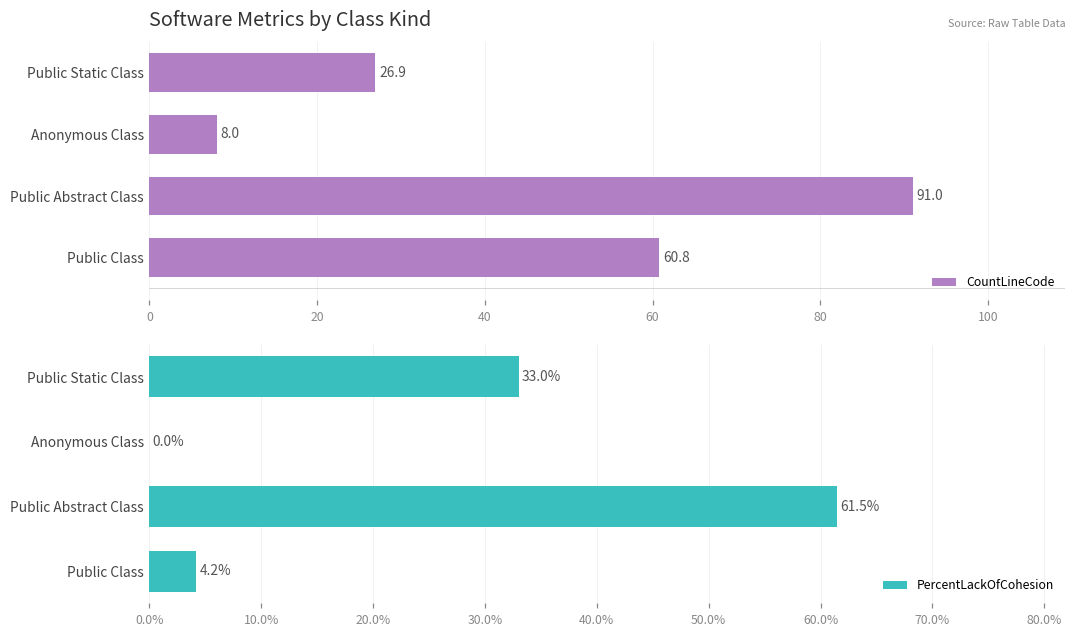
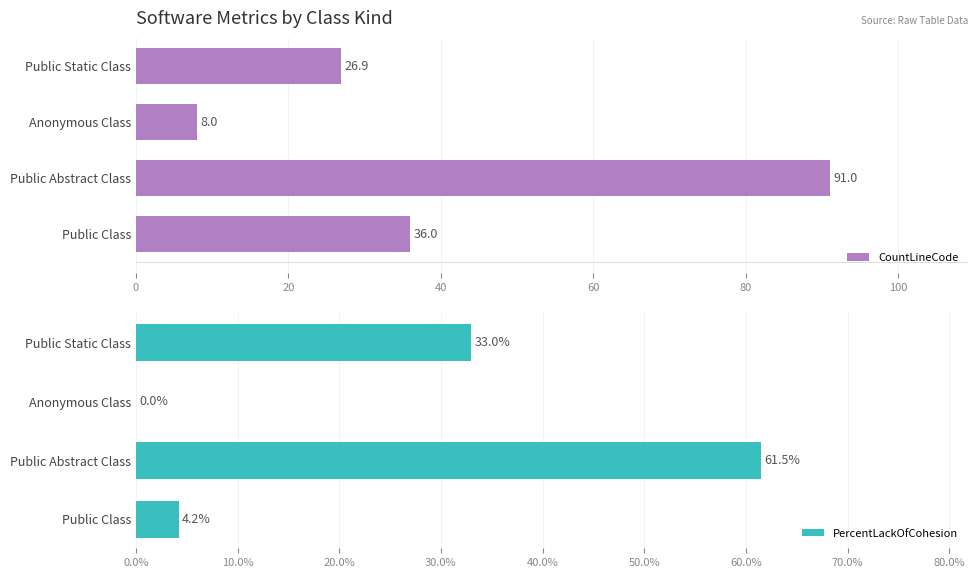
Software Metrics by Class Kind, Public Class: 60.8 -> 36.0
